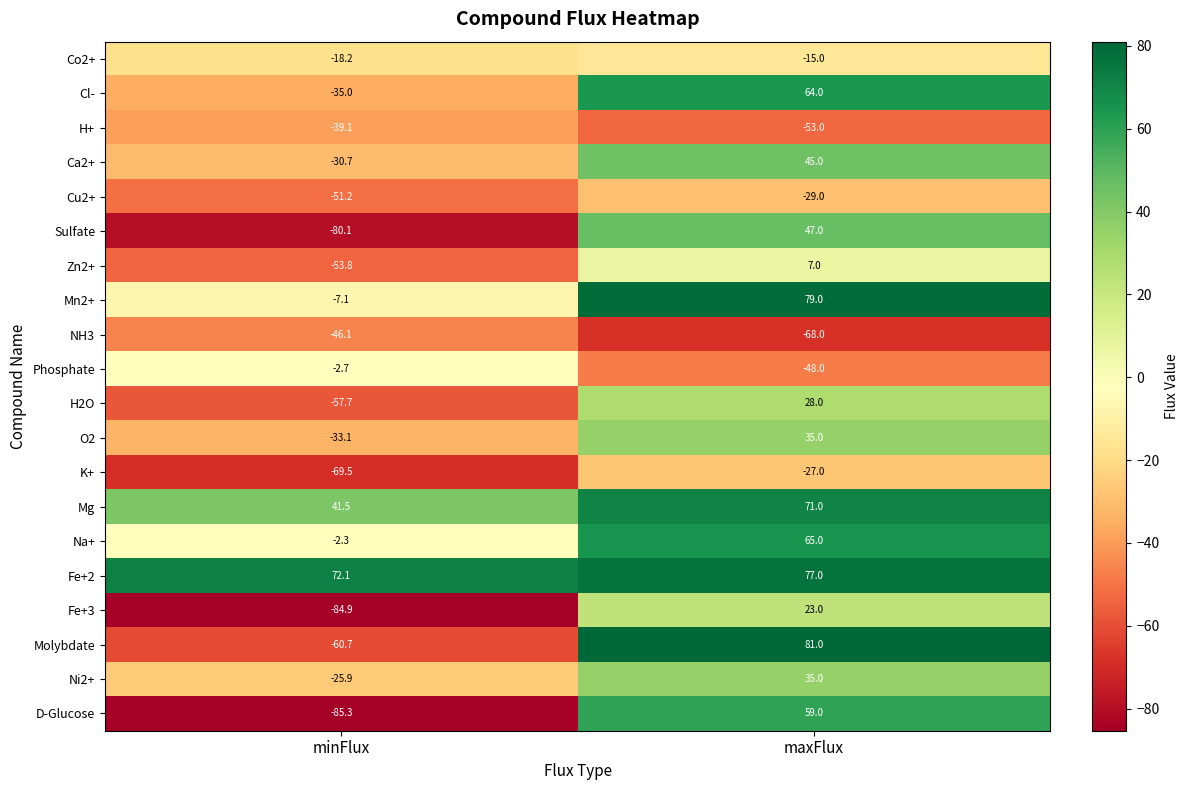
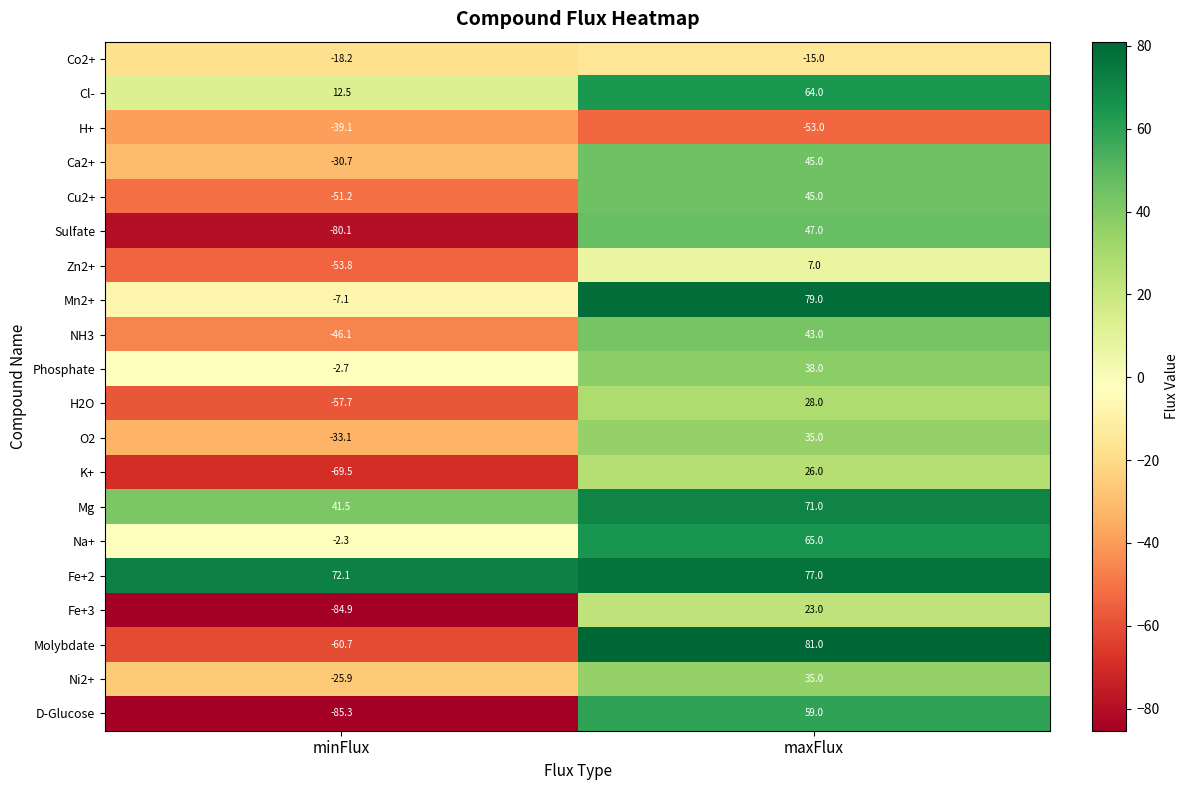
Cl-, minFlux: -35.0 -> 12.5
Cu2+, maxFlux: -29.0 -> 45.0
NH3, maxFlux: -68.0 -> 43.0
Phosphate, maxFlux: -48.0 -> 38.0
K+, maxFlux: -27.0 -> 26.0
